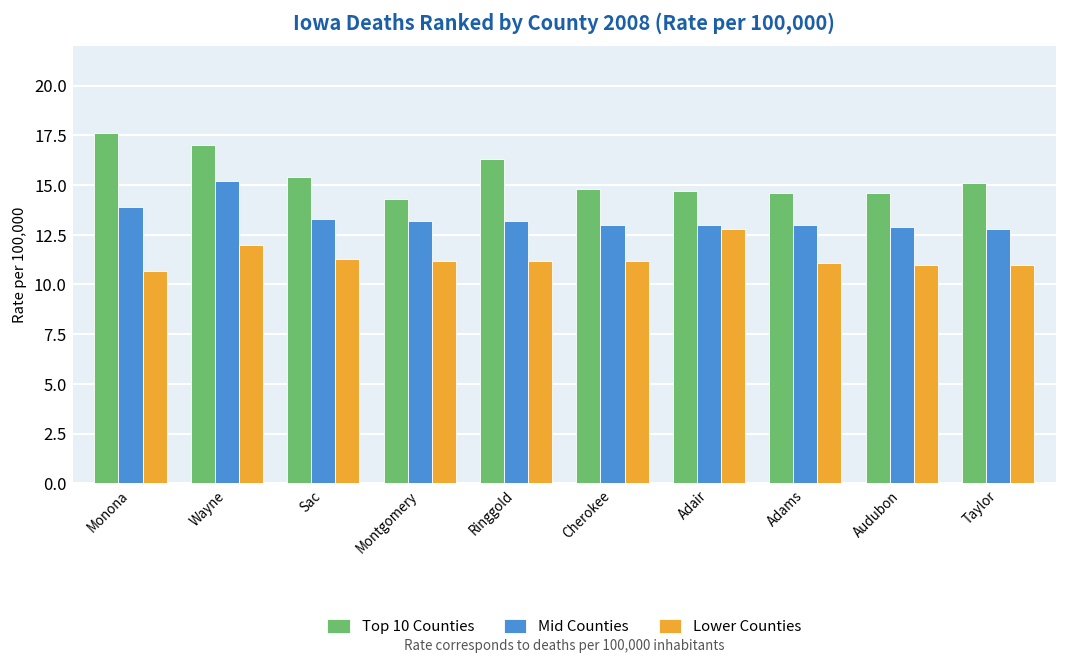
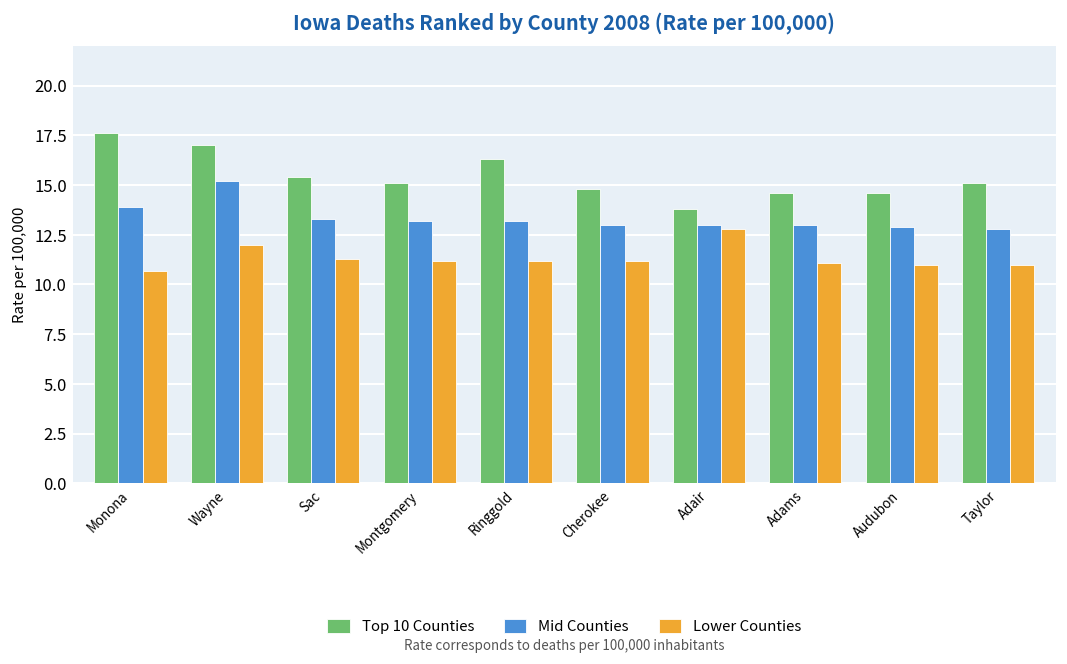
Top 10 Counties, Montgomery: 14.3 -> 15.1
Top 10 Counties, Adair: 14.7 -> 13.8
